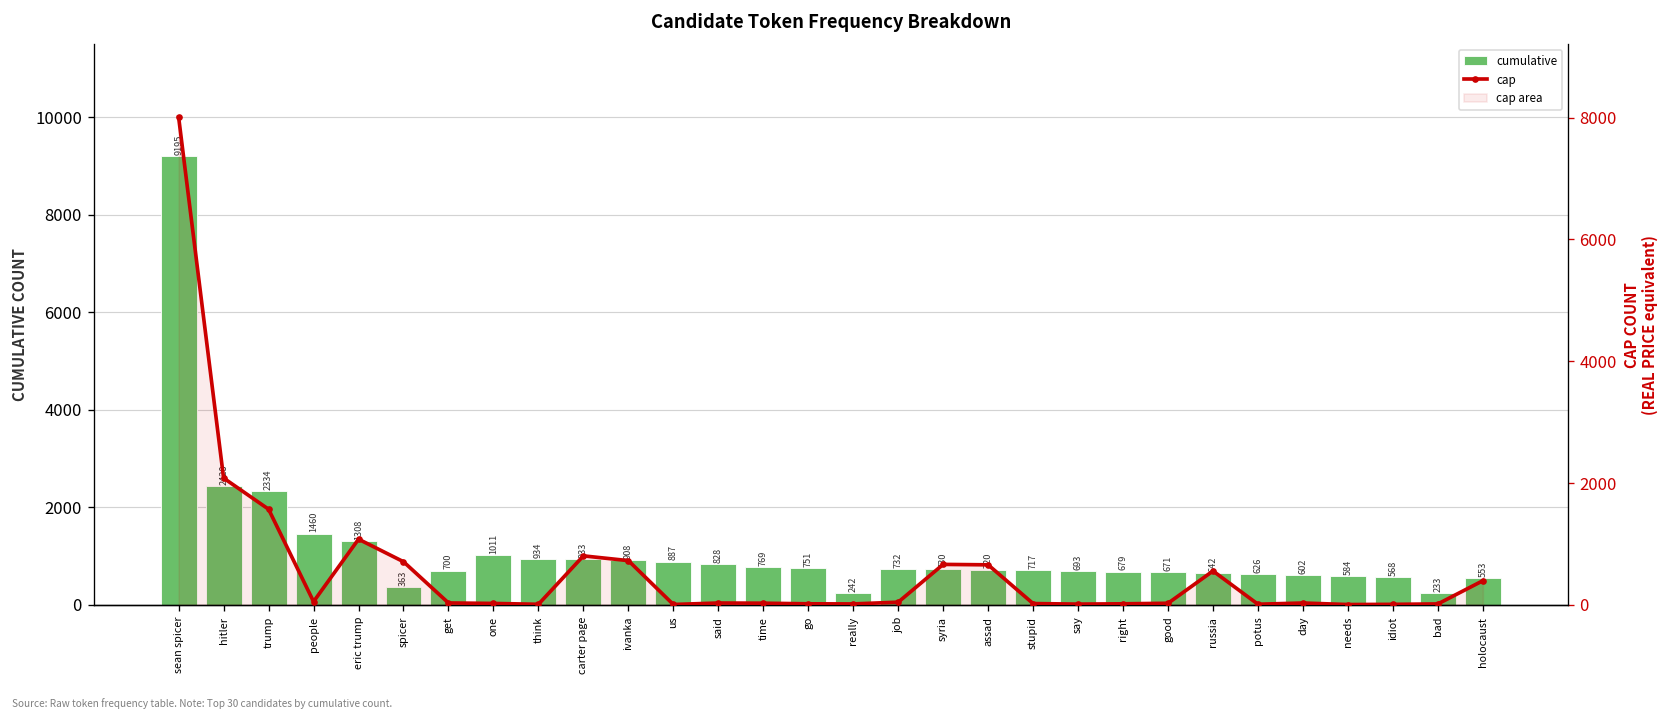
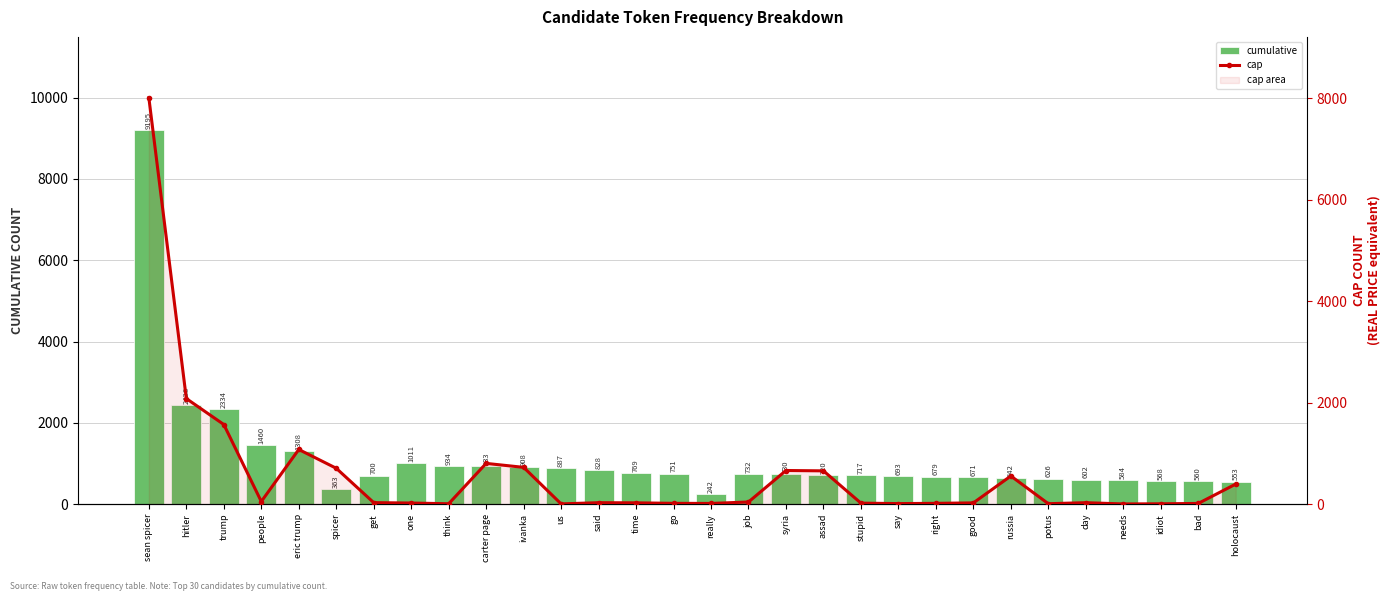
cumulative, bad: 233 -> 560
